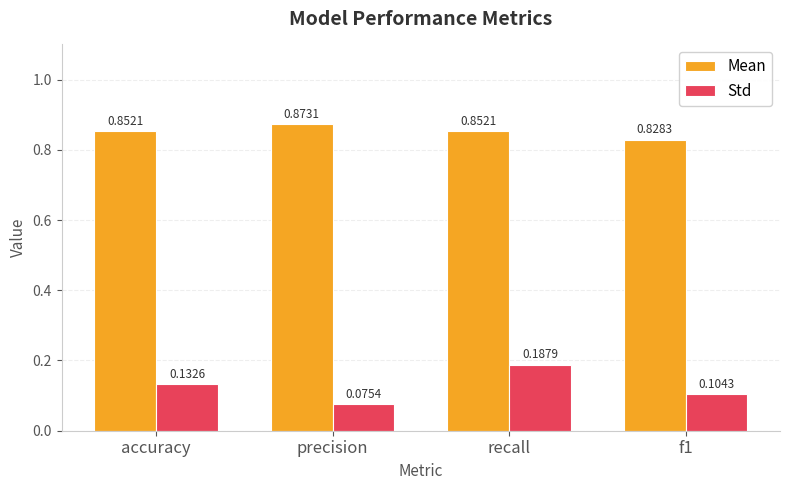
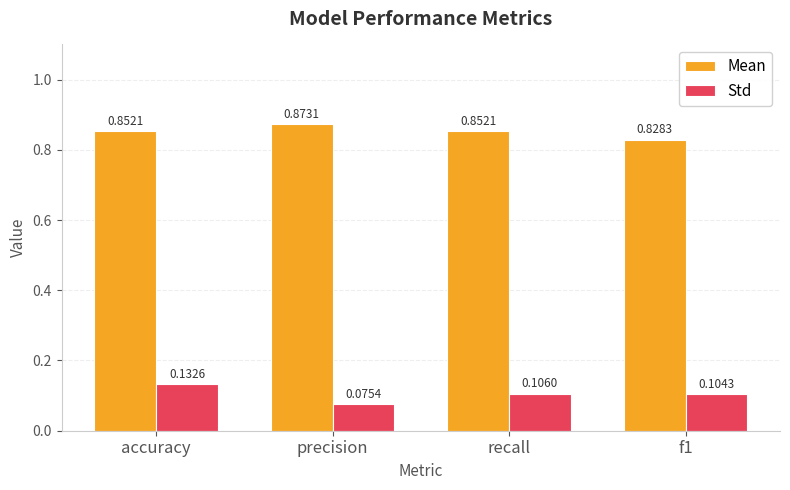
Std, recall: 0.1879 -> 0.1060
